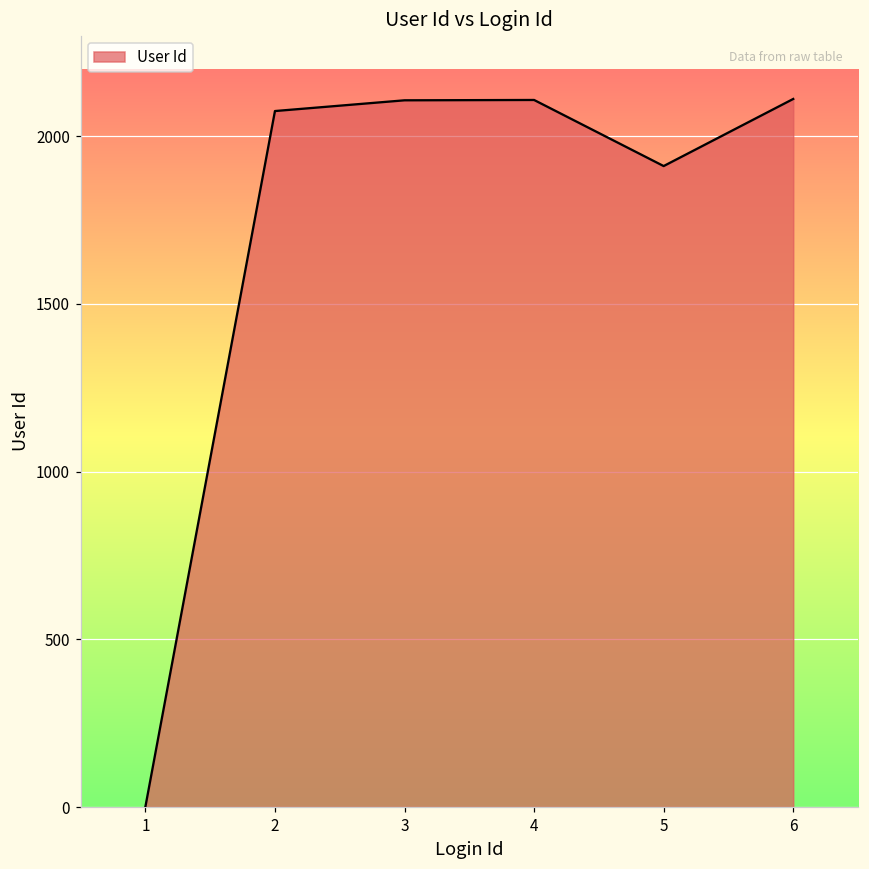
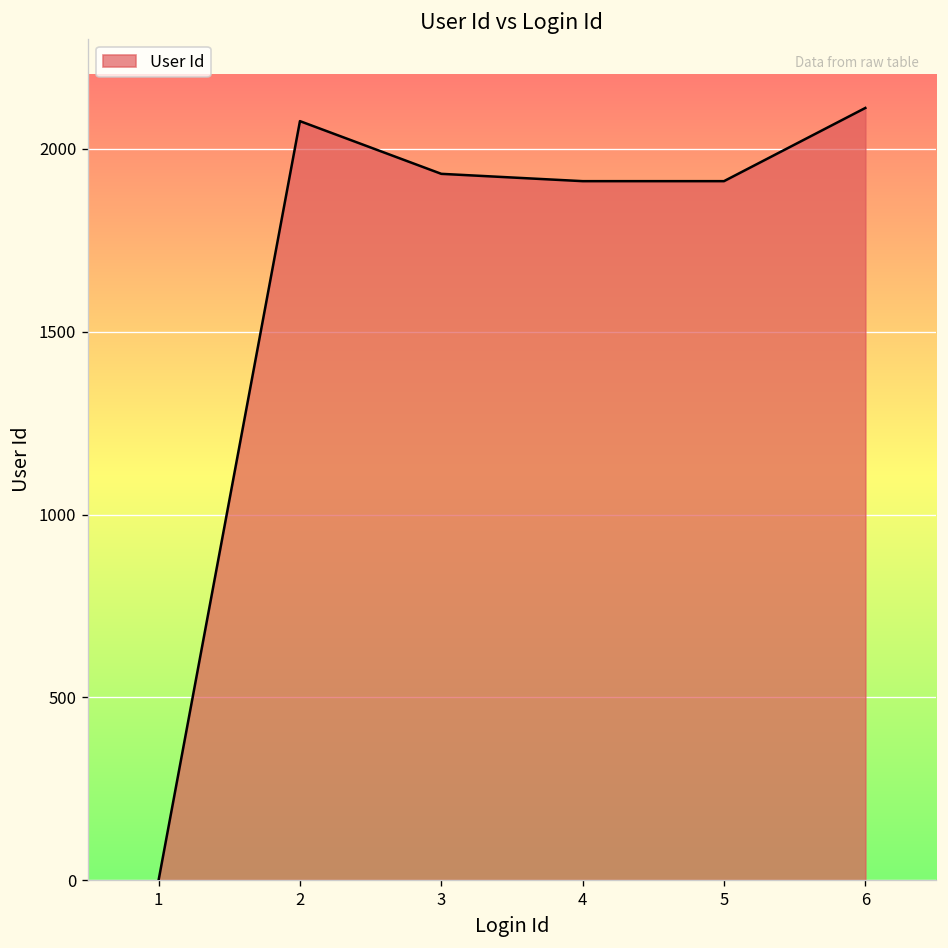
3: 2110 -> 1930
4: 2110 -> 1910
